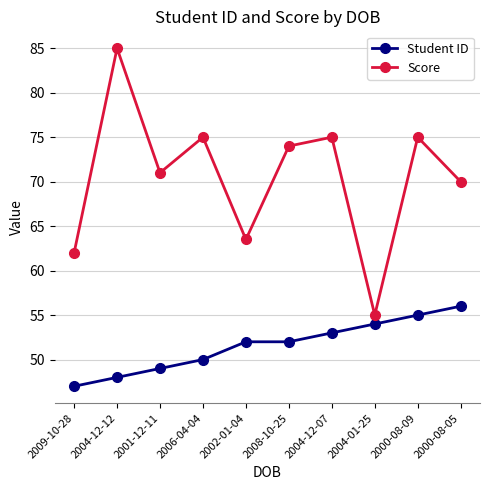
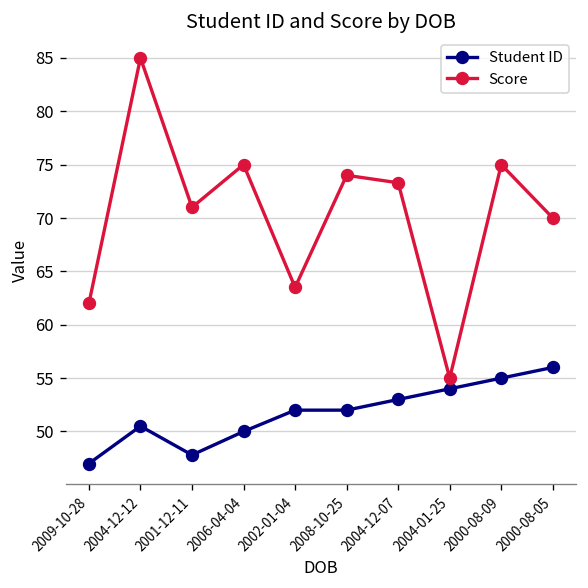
Student ID, 2004-12-12: 48 -> 51
Student ID, 2001-12-11: 49 -> 48
Score, 2004-12-07: 75 -> 73
